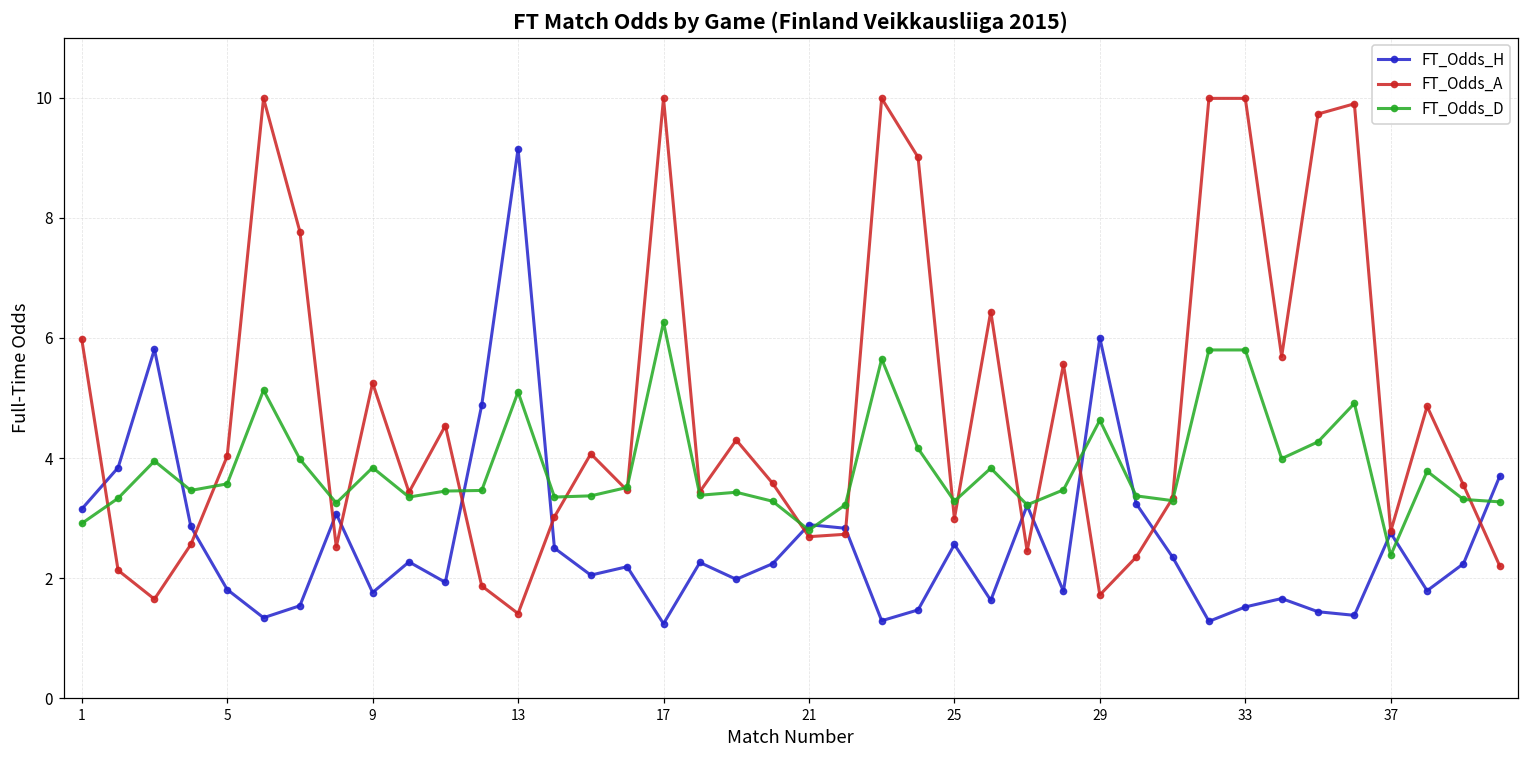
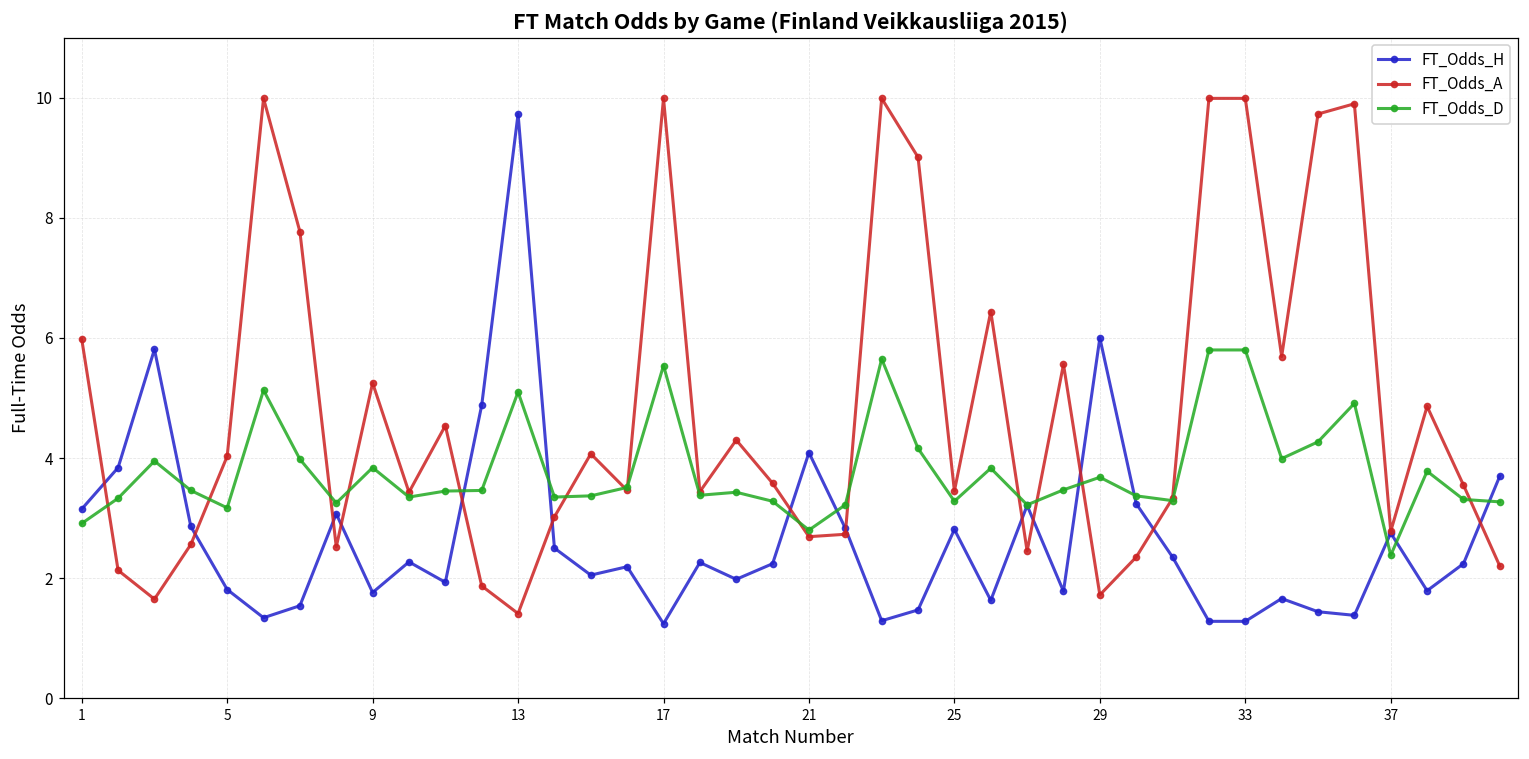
FT_Odds_D, 5: 3.6 -> 3.2
FT_Odds_H, 13: 9.2 -> 9.7
FT_Odds_D, 17: 6.3 -> 5.5
FT_Odds_H, 21: 2.9 -> 4.1
FT_Odds_H, 25: 2.6 -> 2.8
FT_Odds_A, 25: 3.0 -> 3.5
FT_Odds_D, 29: 4.6 -> 3.7
FT_Odds_H, 33: 1.5 -> 1.3
